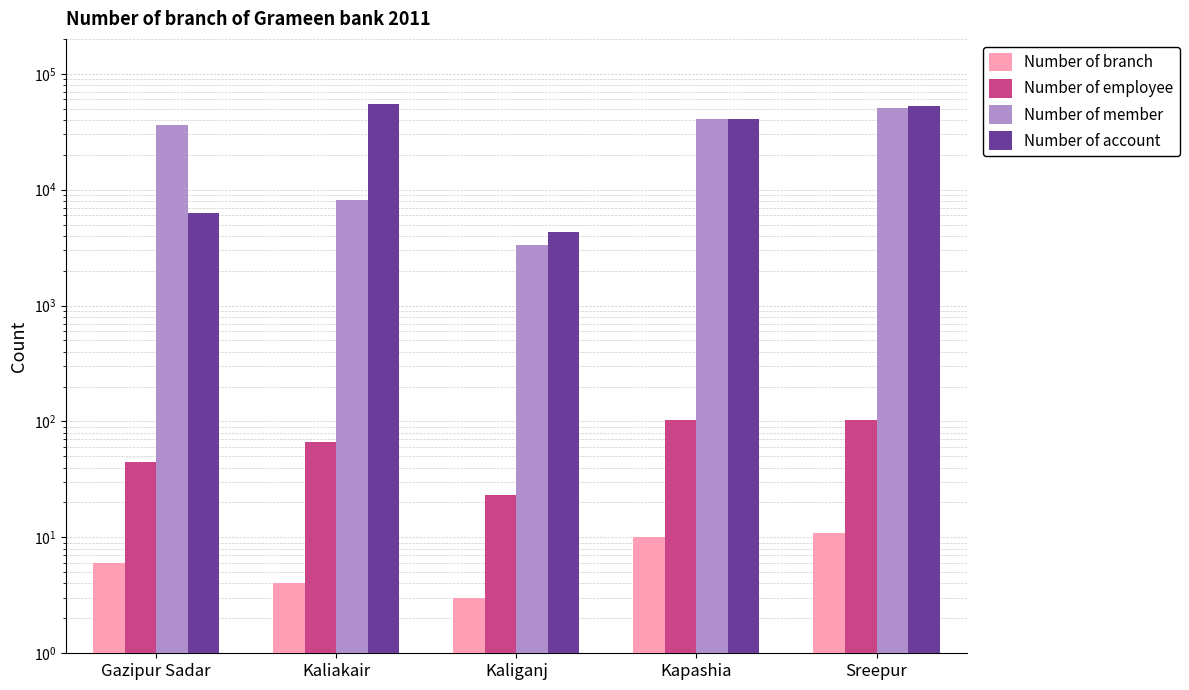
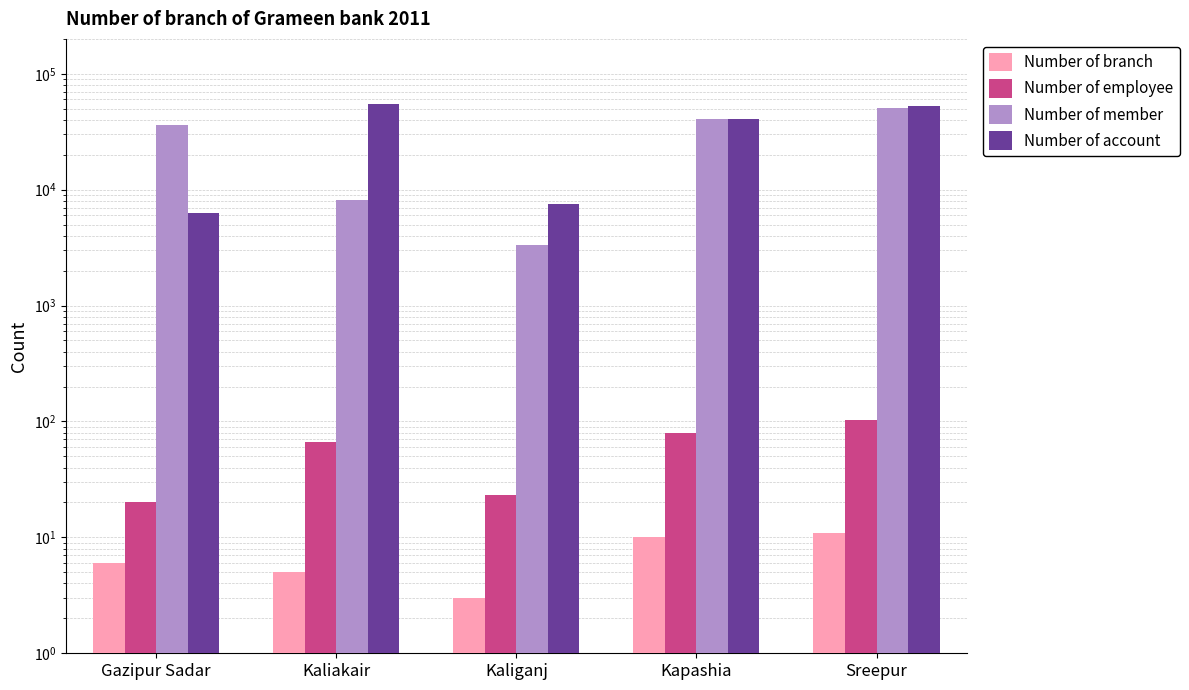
Number of employee, Gazipur Sadar: 45 -> 20
Number of branch, Kaliakair: 4 -> 5
Number of account, Kaliganj: 4300 -> 8000
Number of employee, Kapashia: 100 -> 80
